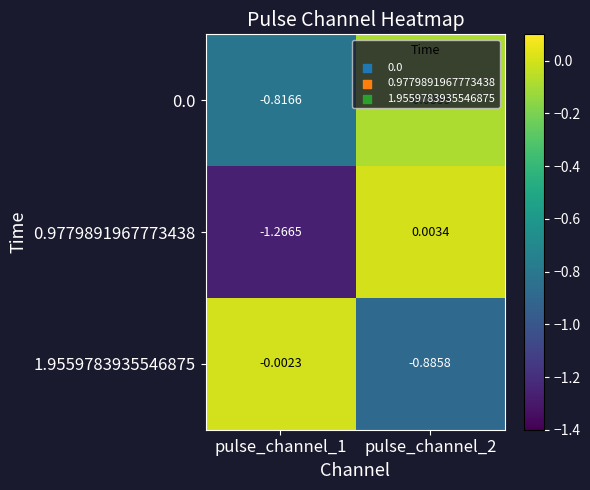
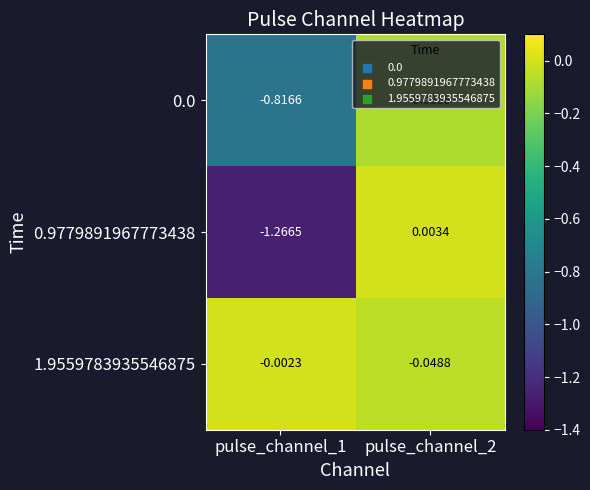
1.9559783935546875, pulse_channel_2: -0.8858 -> -0.0488
